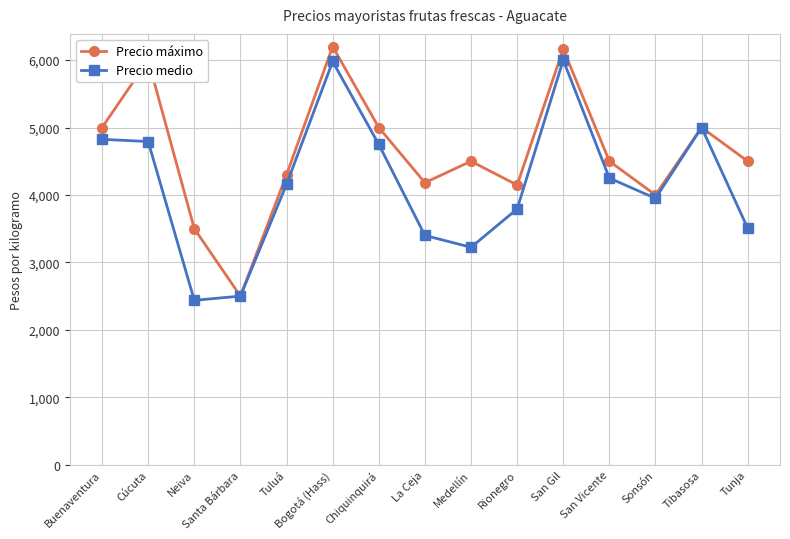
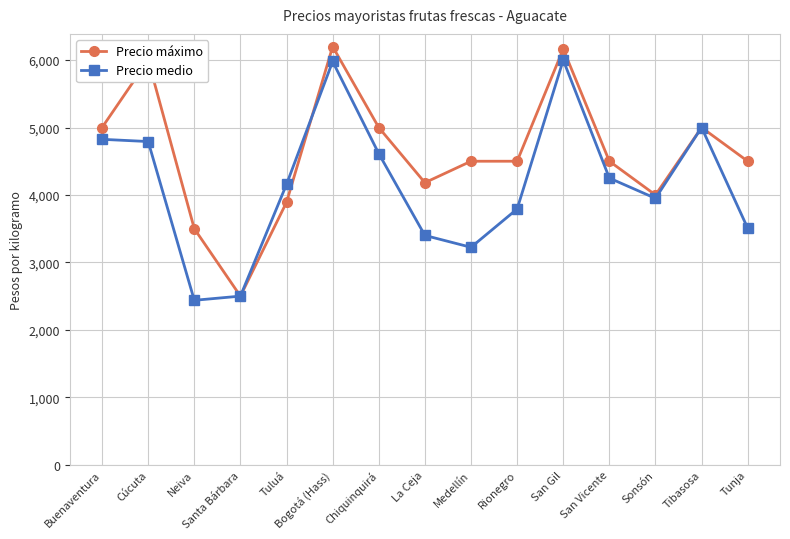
Precio máximo, Tuluá: 4,300 -> 3,900
Precio medio, Chiquinquirá: 4,800 -> 4,600
Precio máximo, Rionegro: 4,100 -> 4,500
